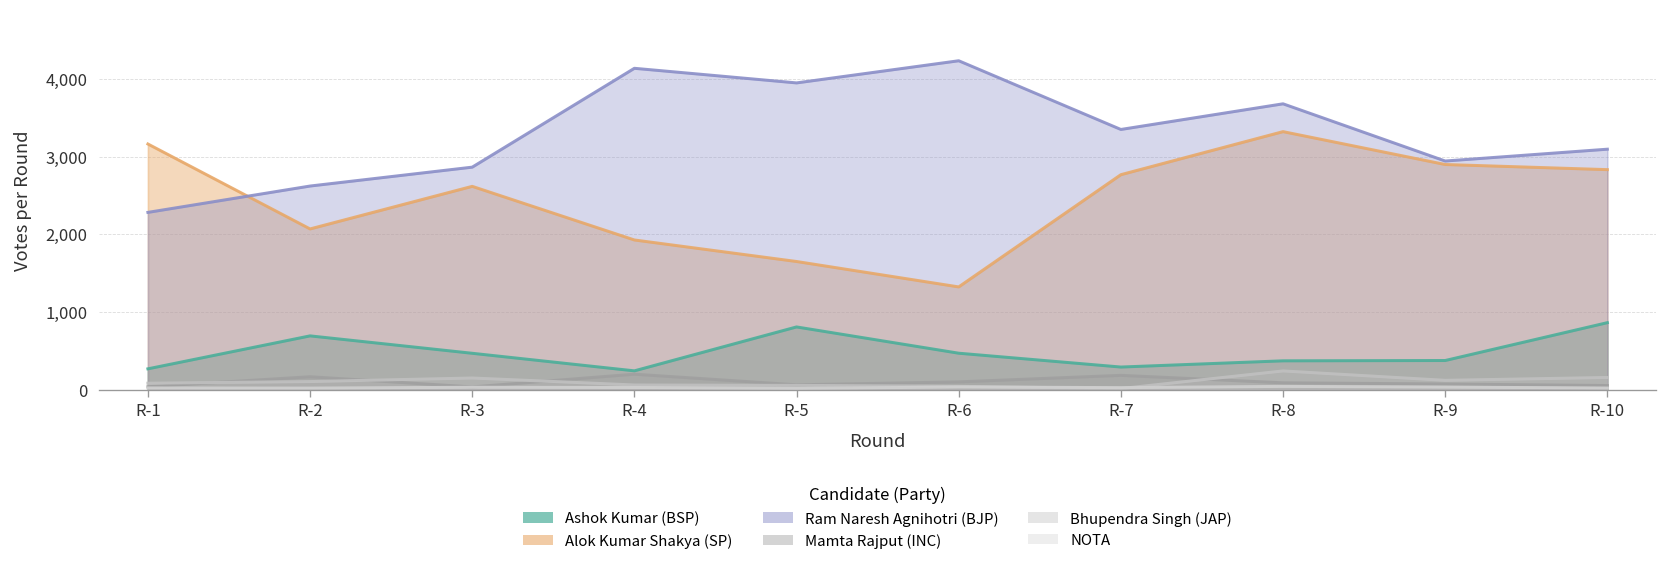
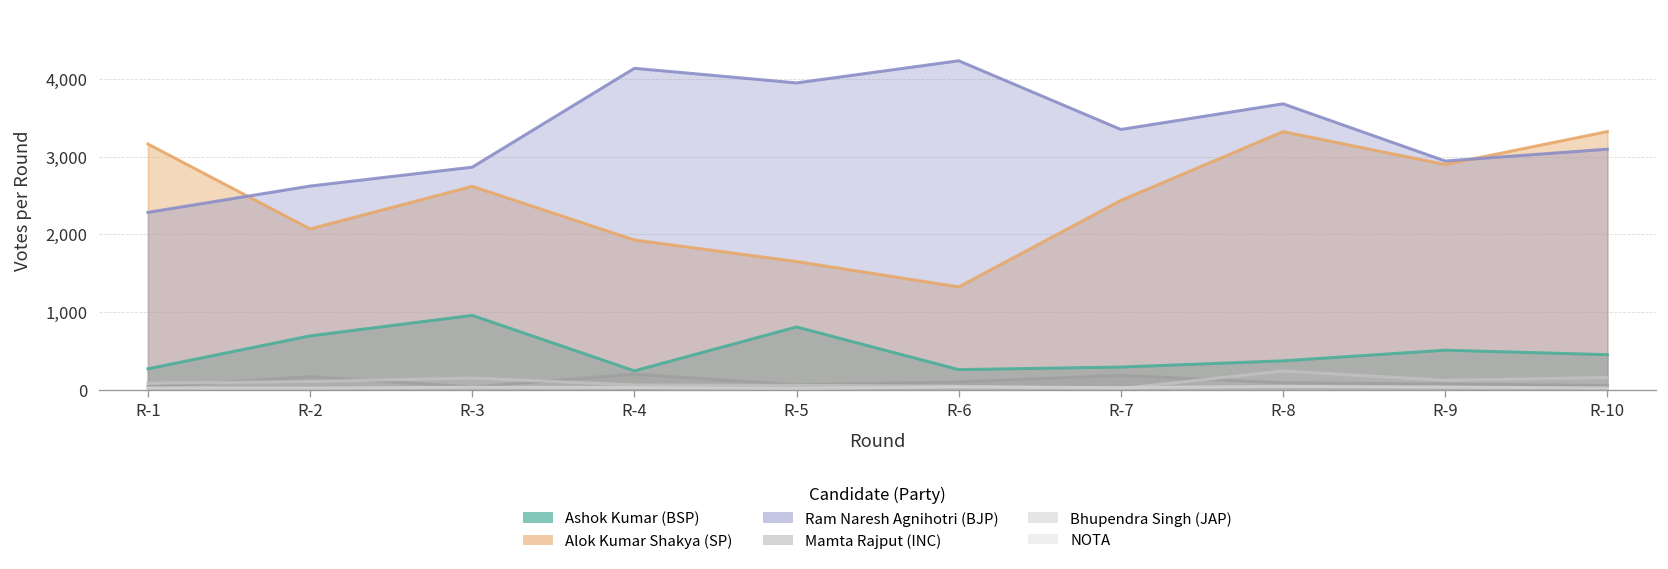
Ashok Kumar (BSP), R-3: 500 -> 1,000
Ashok Kumar (BSP), R-6: 500 -> 300
Alok Kumar Shakya (SP), R-7: 2,800 -> 2,400
Ashok Kumar (BSP), R-9: 400 -> 500
Ashok Kumar (BSP), R-10: 900 -> 500
Alok Kumar Shakya (SP), R-10: 2,800 -> 3,300
